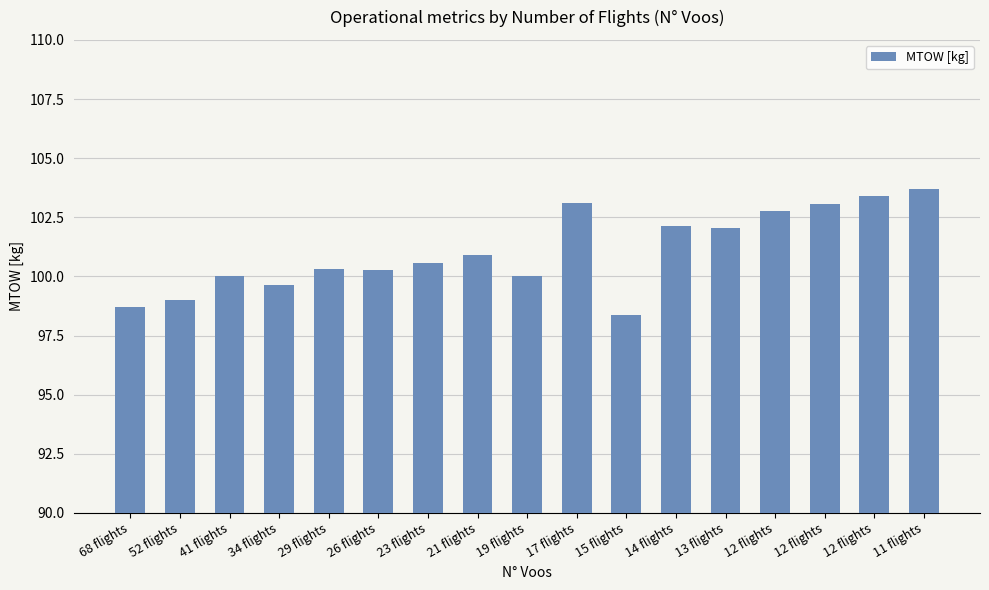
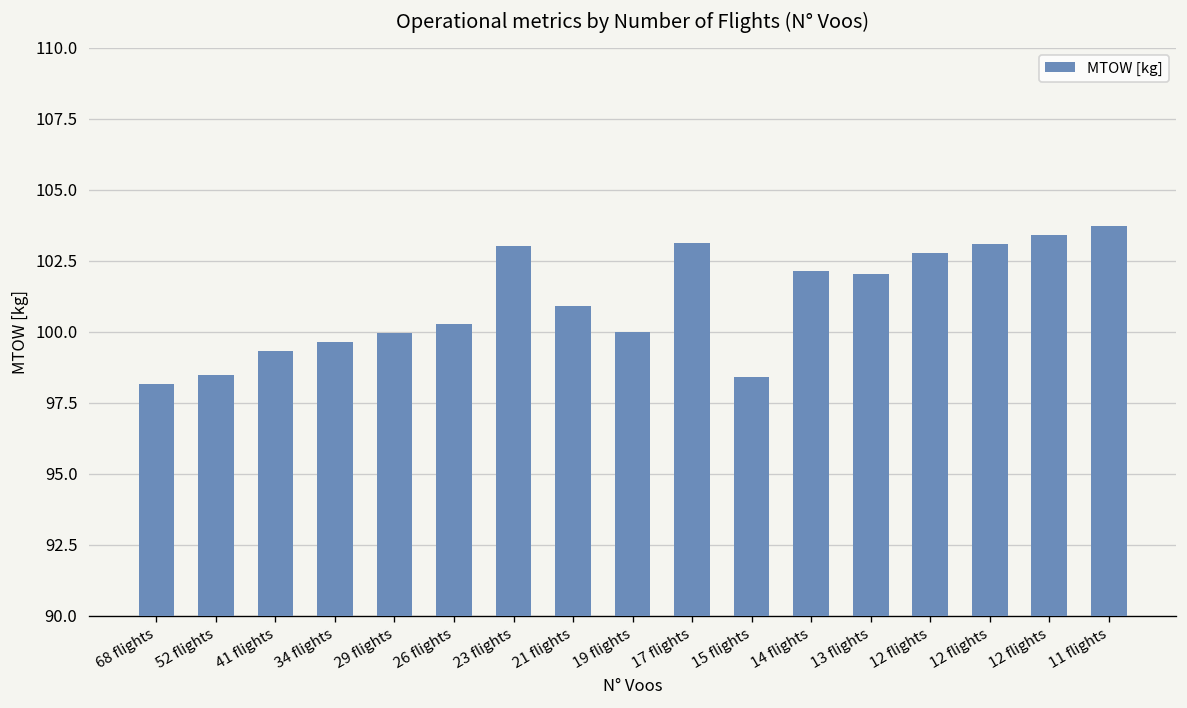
68 flights: 98.7 -> 98.2
52 flights: 99.0 -> 98.5
41 flights: 100.0 -> 99.3
29 flights: 100.3 -> 100.0
23 flights: 100.6 -> 103.0
